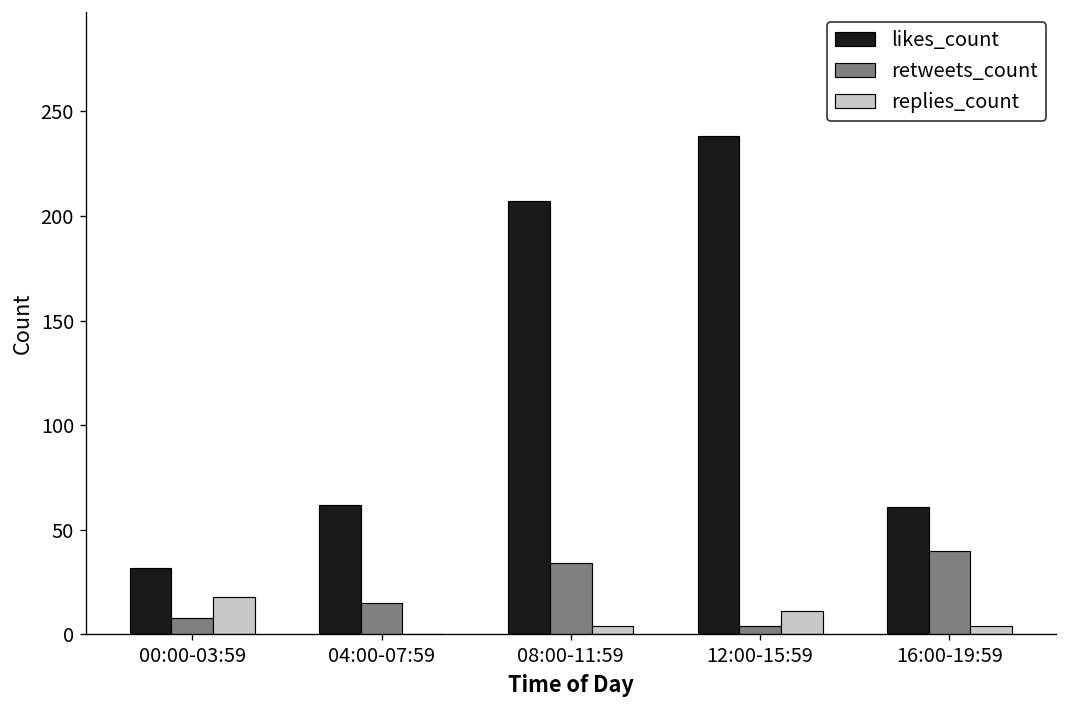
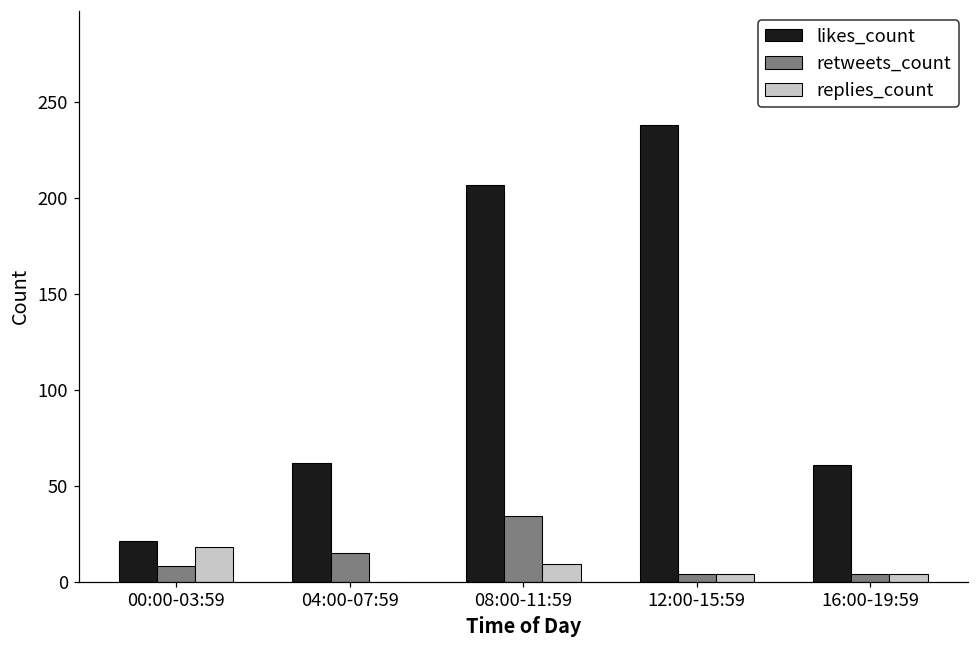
likes_count, 00:00-03:59: 32 -> 21
replies_count, 08:00-11:59: 4 -> 9
replies_count, 12:00-15:59: 11 -> 4
retweets_count, 16:00-19:59: 40 -> 4
